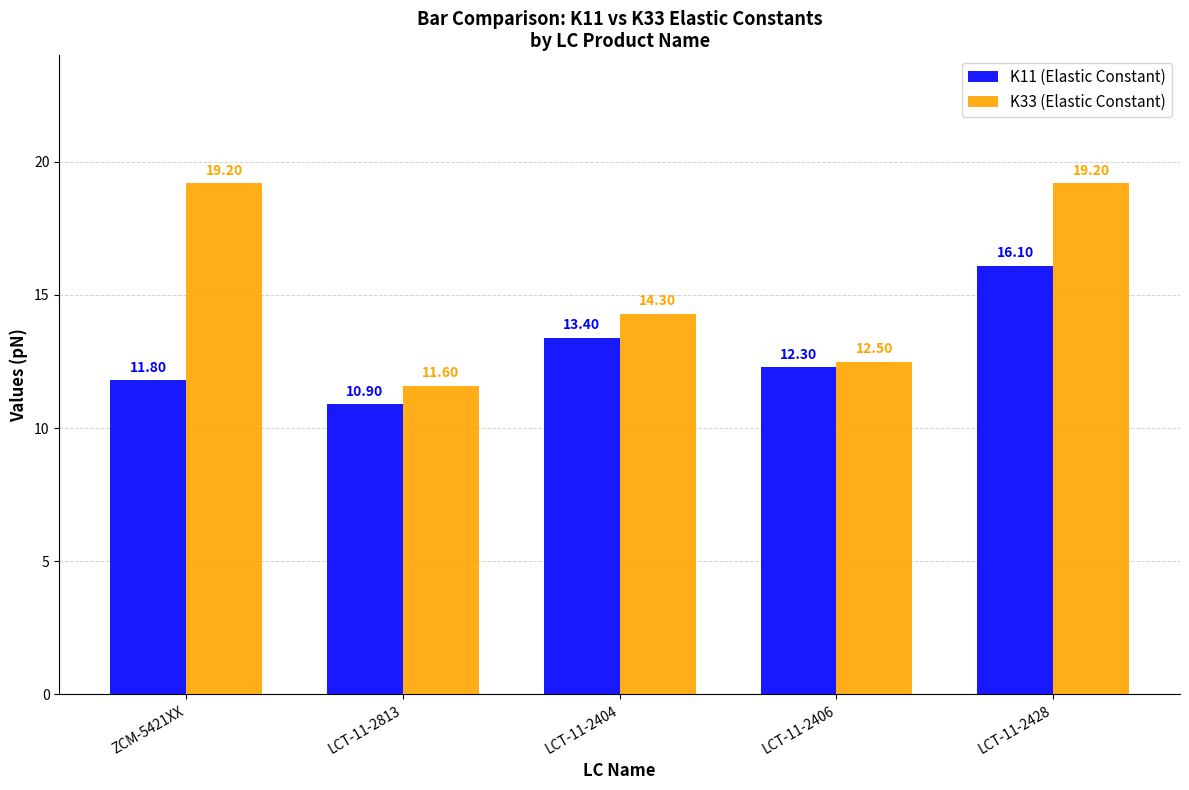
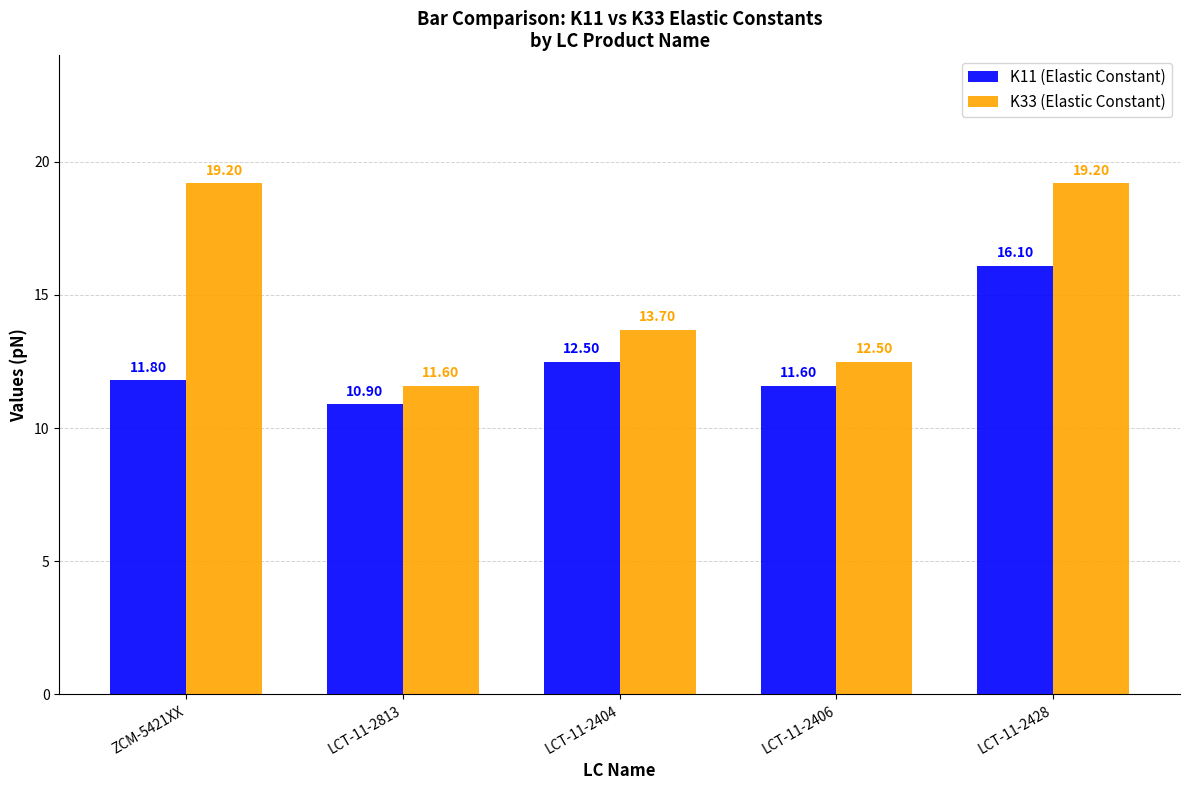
K11 (Elastic Constant), LCT-11-2404: 13.40 -> 12.50
K33 (Elastic Constant), LCT-11-2404: 14.30 -> 13.70
K11 (Elastic Constant), LCT-11-2406: 12.30 -> 11.60
